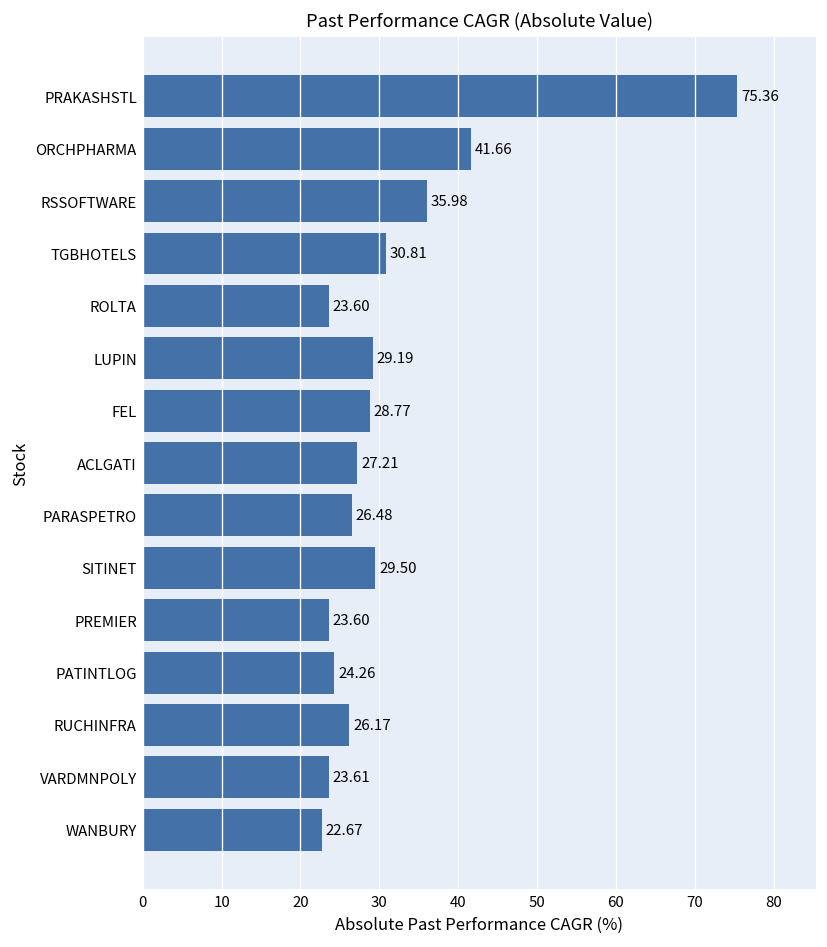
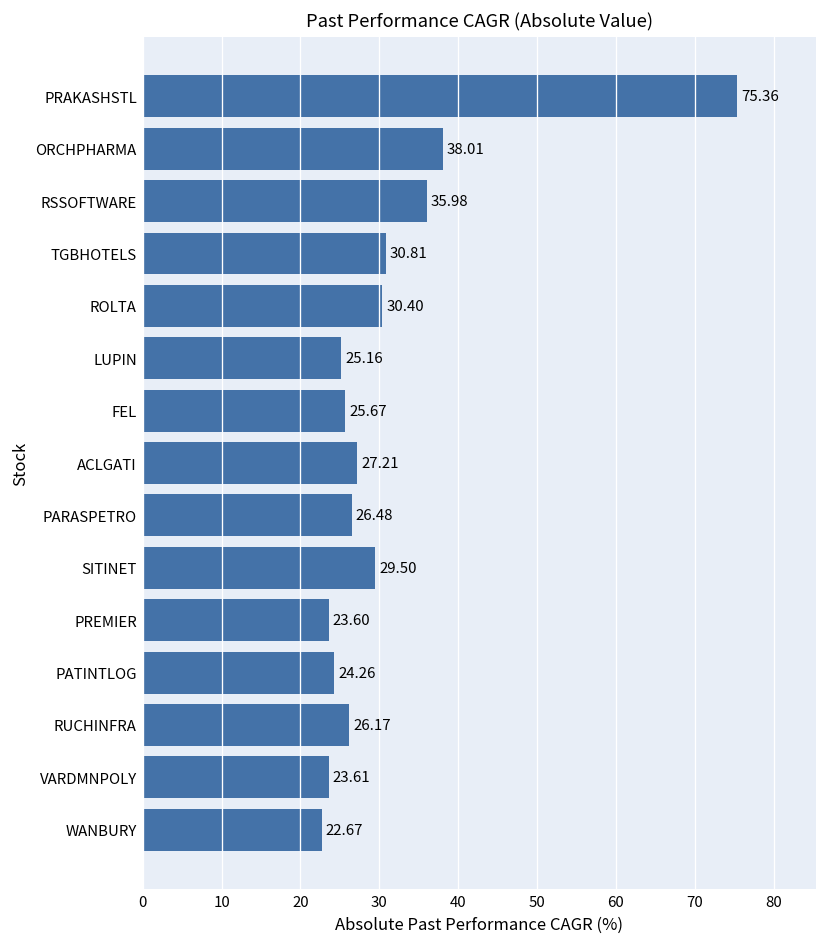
ORCHPHARMA: 41.66 -> 38.01
ROLTA: 23.60 -> 30.40
LUPIN: 29.19 -> 25.16
FEL: 28.77 -> 25.67
